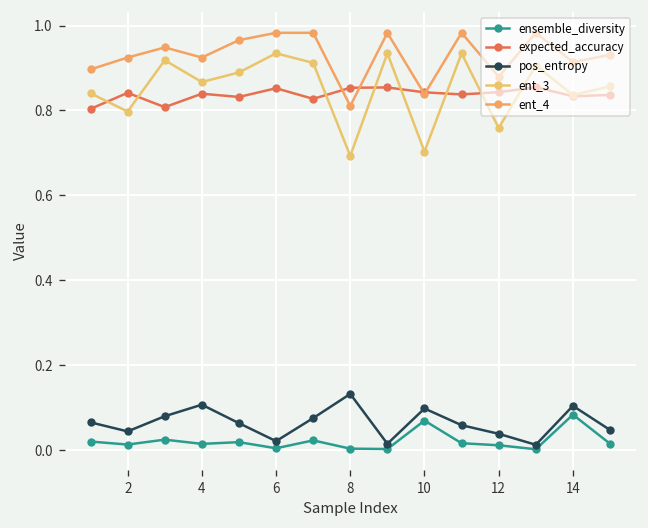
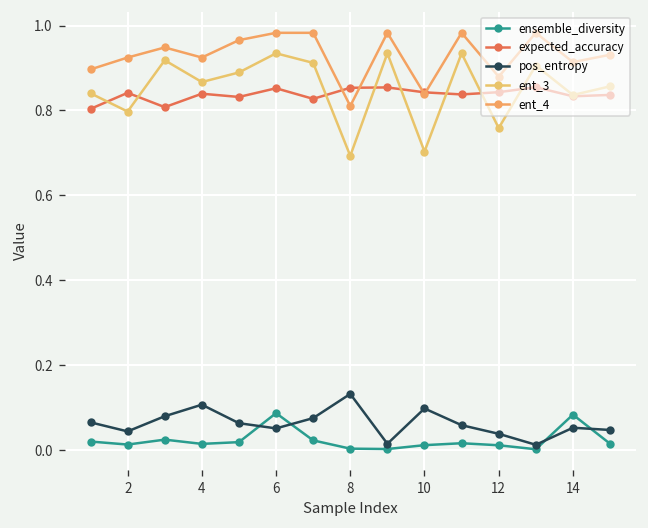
ensemble_diversity, 6: 0.00 -> 0.09
pos_entropy, 6: 0.02 -> 0.05
ensemble_diversity, 10: 0.07 -> 0.01
pos_entropy, 14: 0.10 -> 0.05
